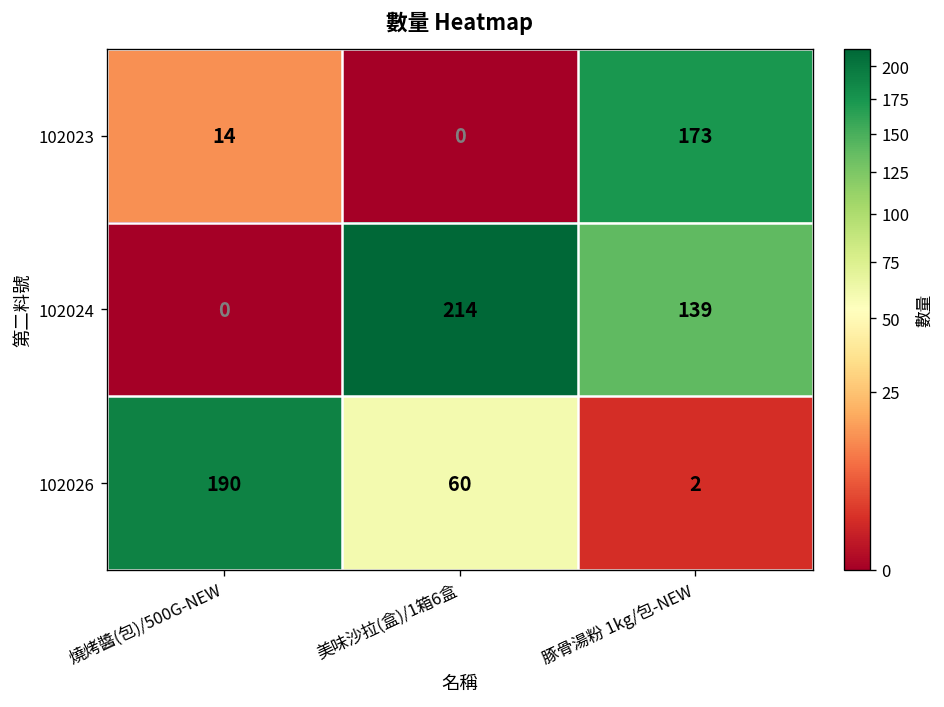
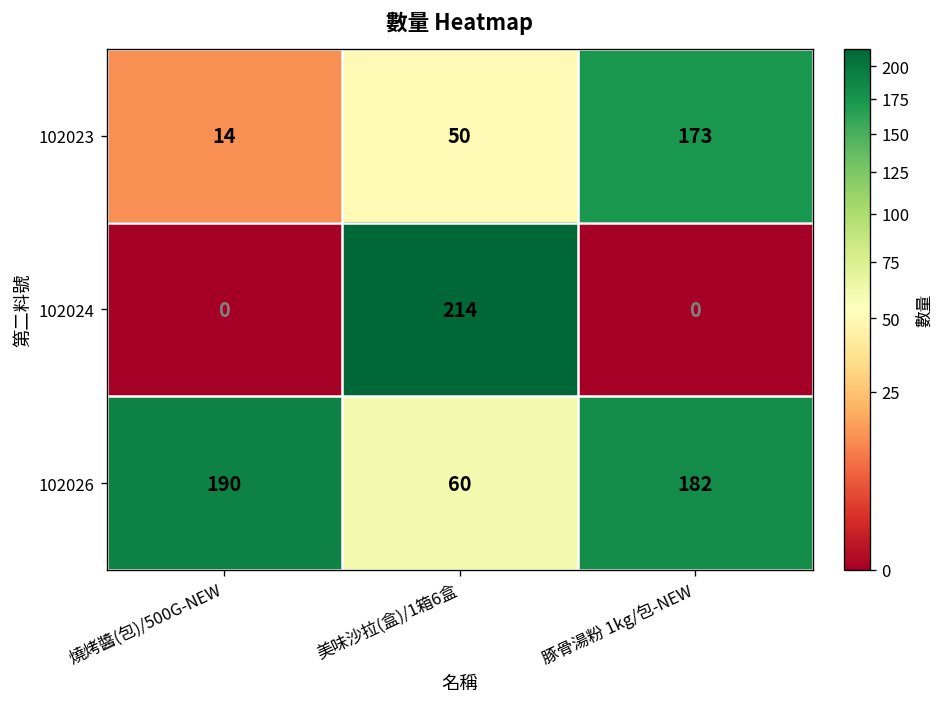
102023, 美味沙拉(盒)/1箱6盒: 0 -> 50
102024, 豚骨湯粉 1kg/包-NEW: 139 -> 0
102026, 豚骨湯粉 1kg/包-NEW: 2 -> 182
